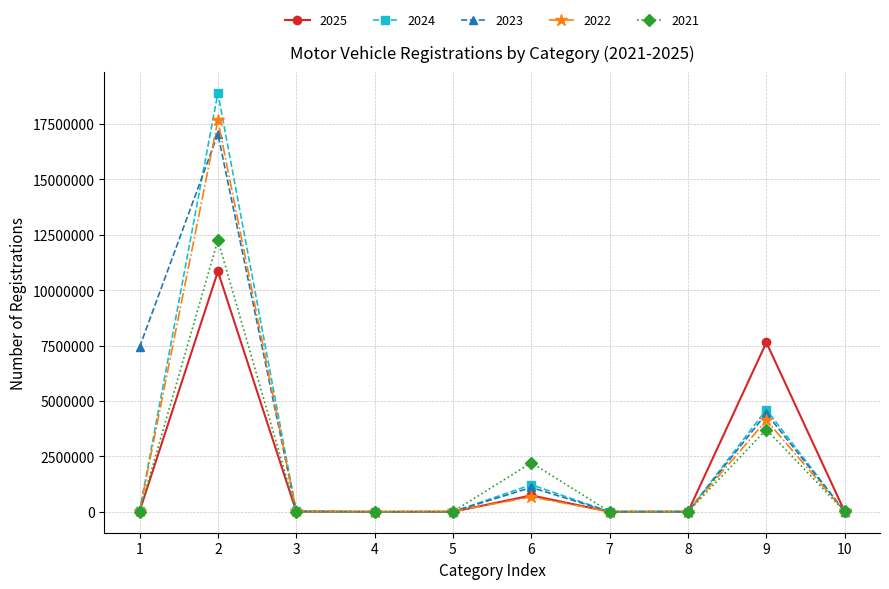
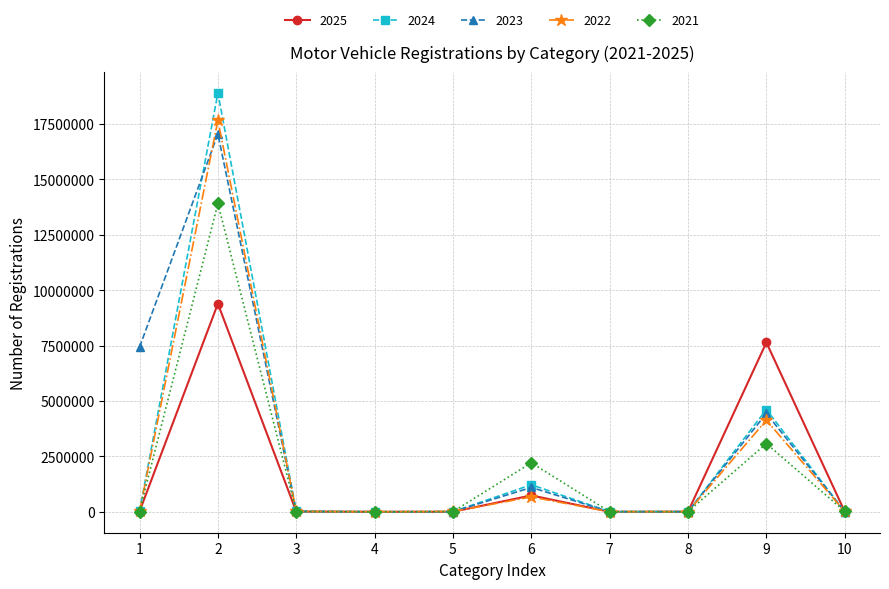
2025, 2: 10800000 -> 9400000
2021, 2: 12300000 -> 13900000
2021, 9: 3700000 -> 3100000
